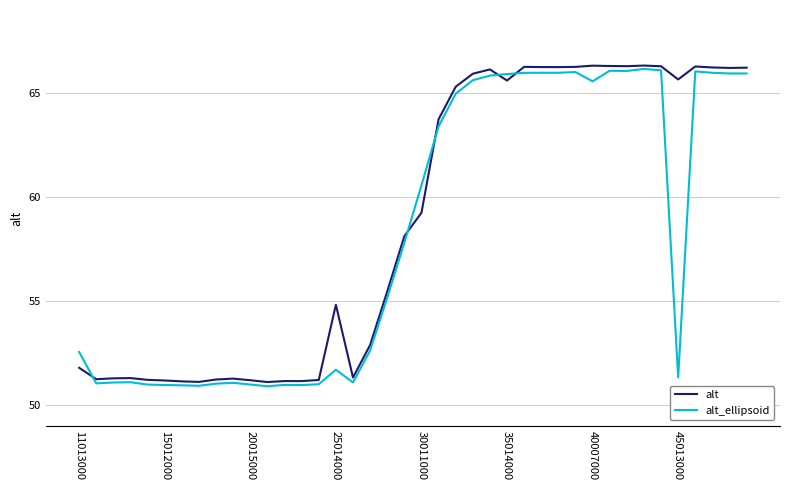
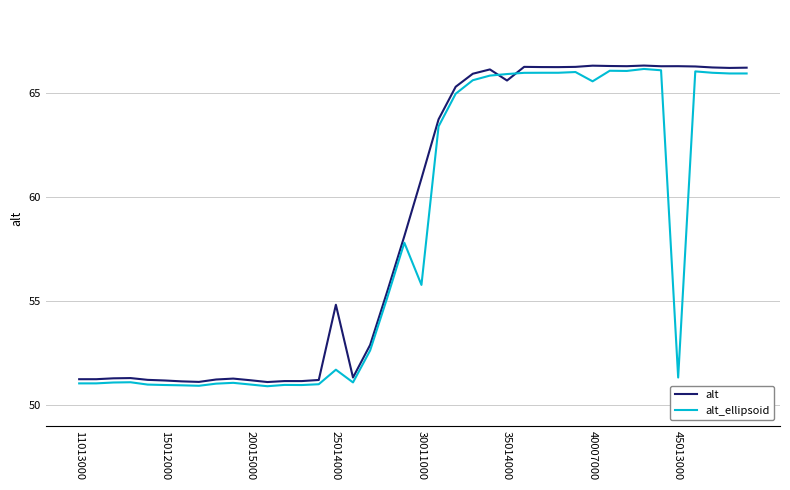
alt, 11013000: 51.8 -> 51.2
alt_ellipsoid, 11013000: 52.6 -> 51.0
alt, 30011000: 59.2 -> 60.9
alt_ellipsoid, 30011000: 60.6 -> 55.8
alt, 45013000: 65.7 -> 66.3
